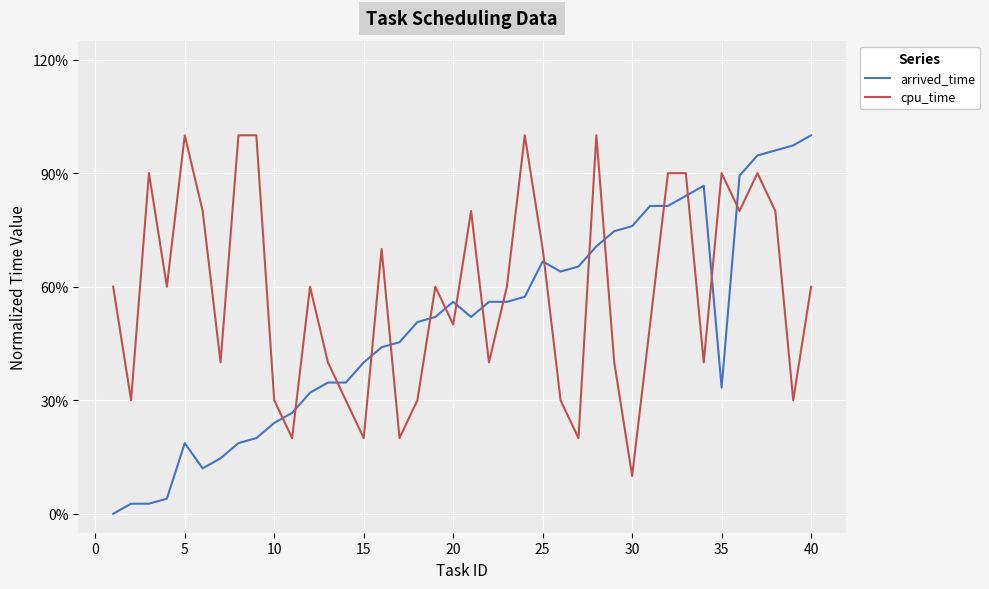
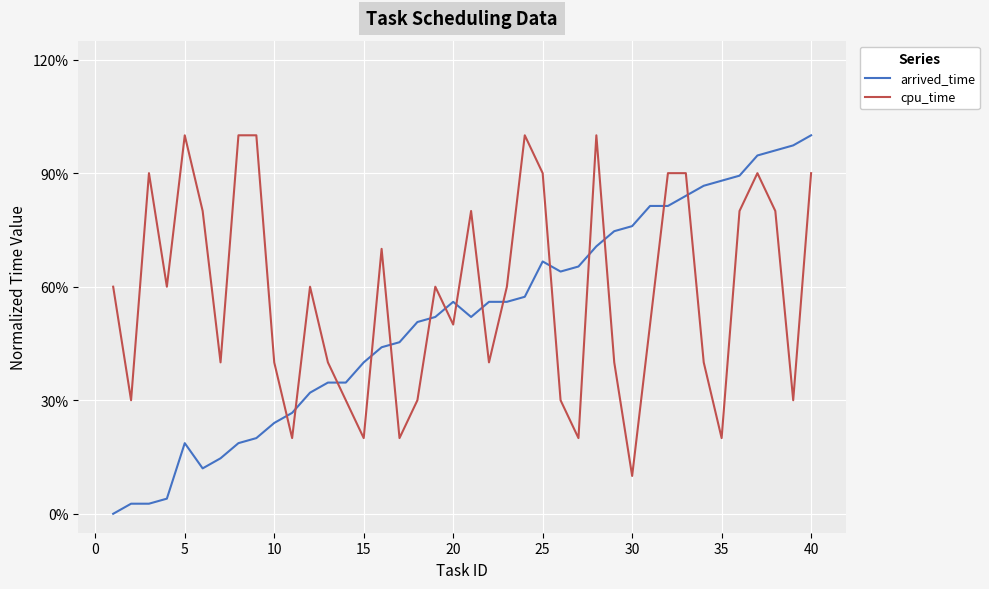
cpu_time, 10: 30% -> 40%
cpu_time, 25: 70% -> 90%
arrived_time, 35: 33% -> 88%
cpu_time, 35: 90% -> 20%
cpu_time, 40: 60% -> 90%
